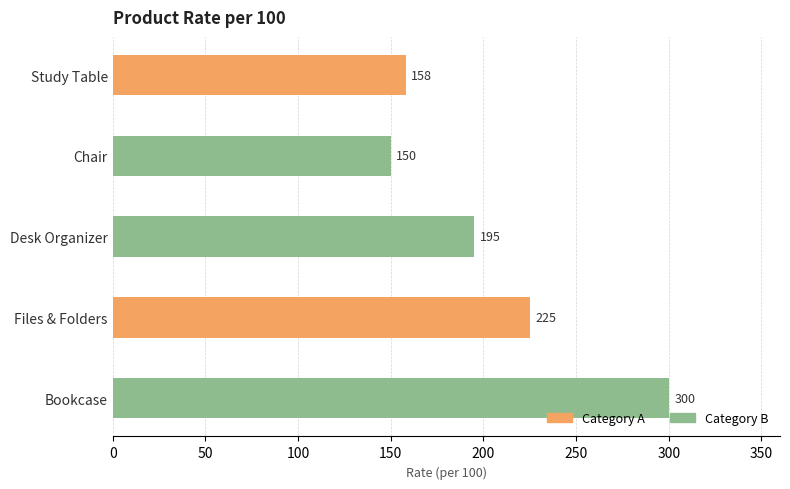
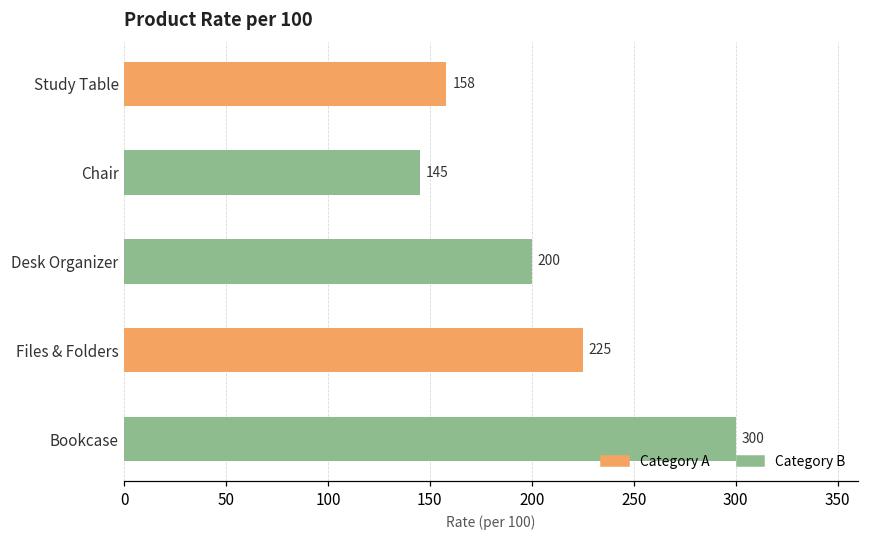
Chair: 150 -> 145
Desk Organizer: 195 -> 200
